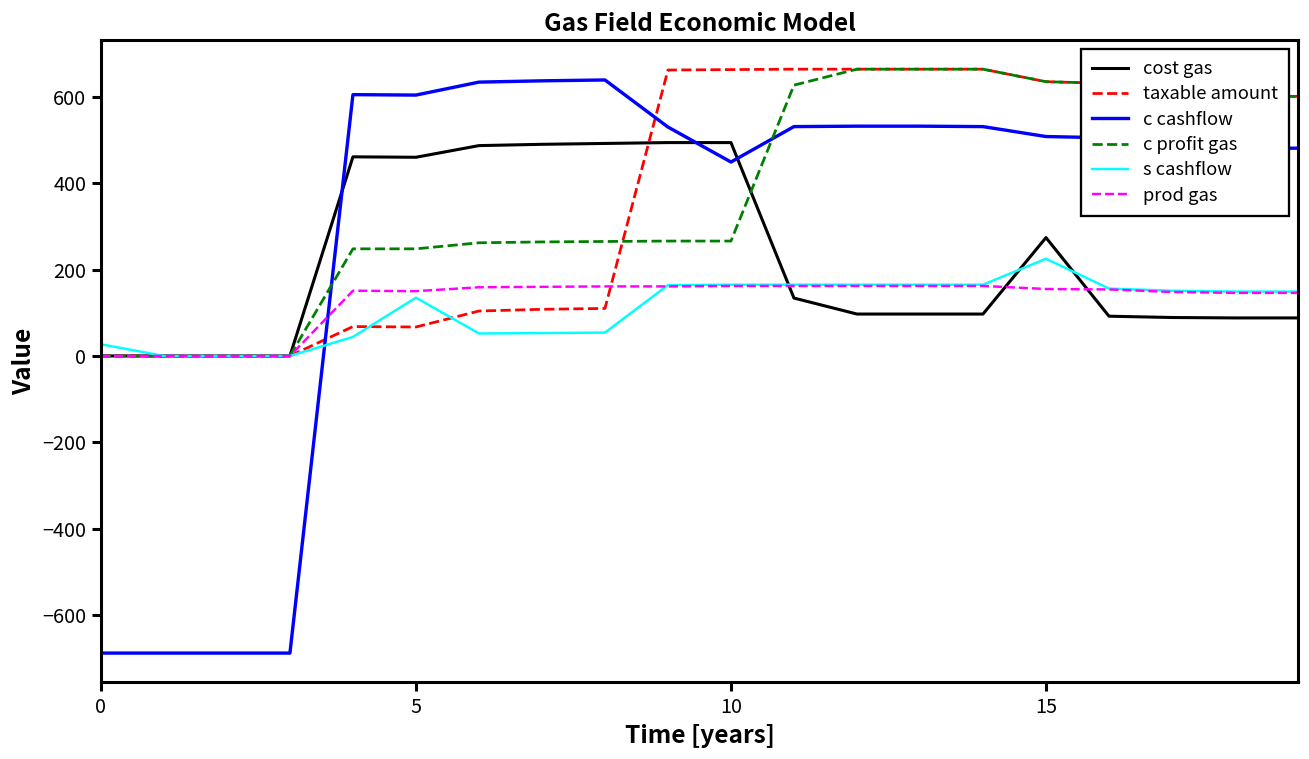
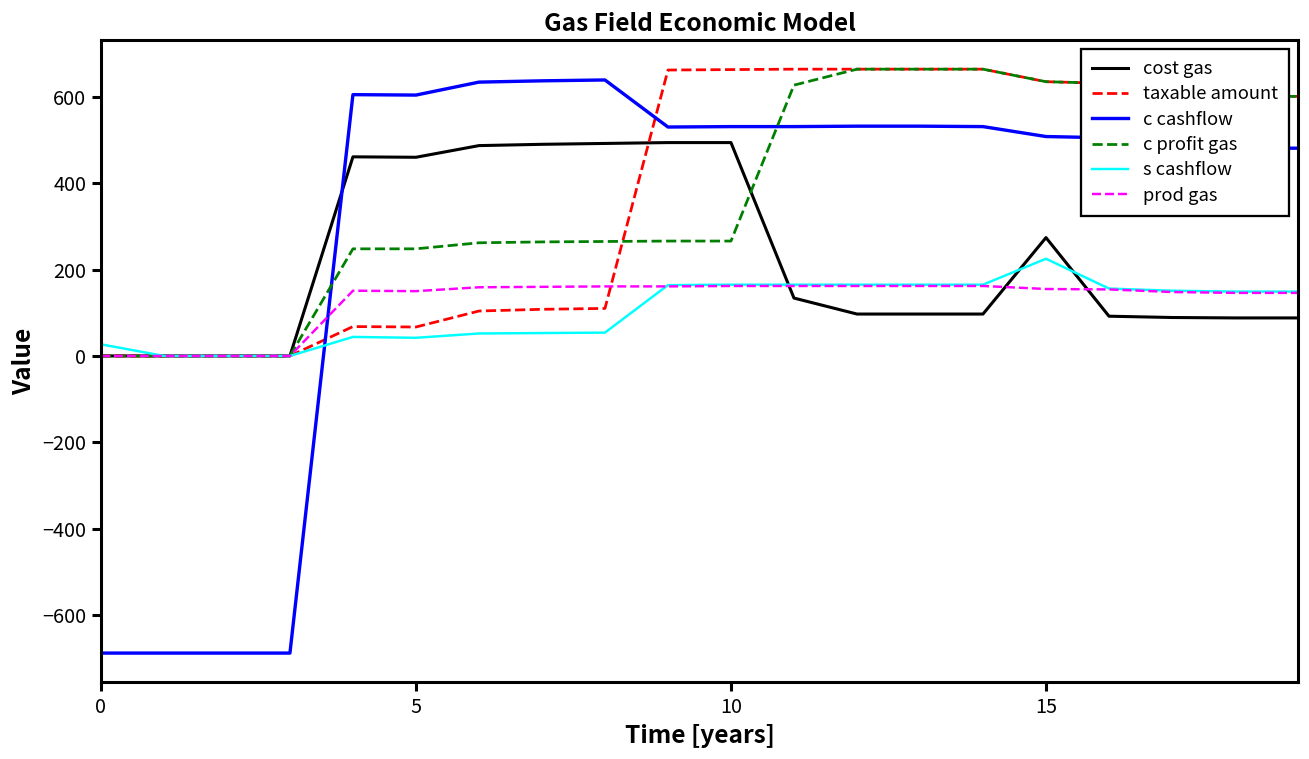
s cashflow, 5: 140 -> 40
c cashflow, 10: 450 -> 530
